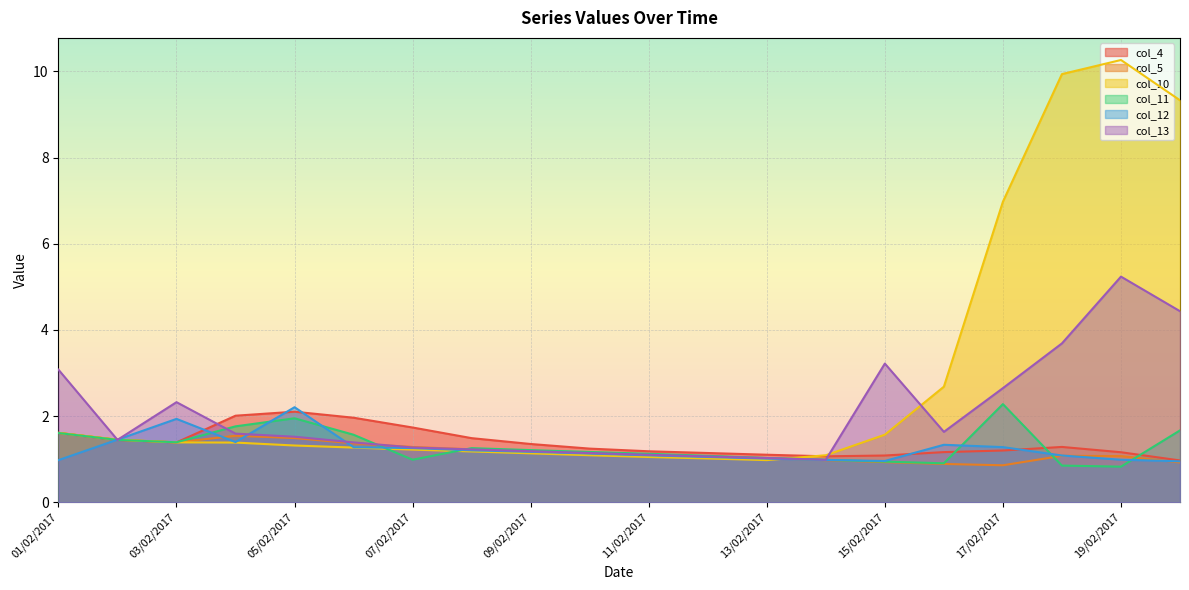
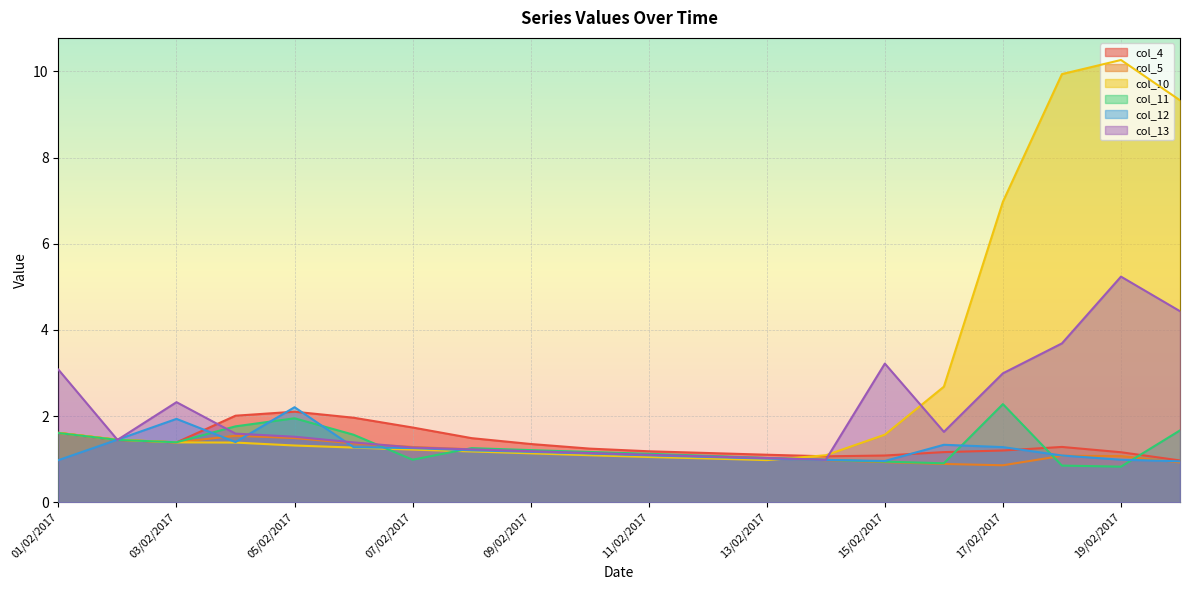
col_13, 17/02/2017: 2.6 -> 3.0
